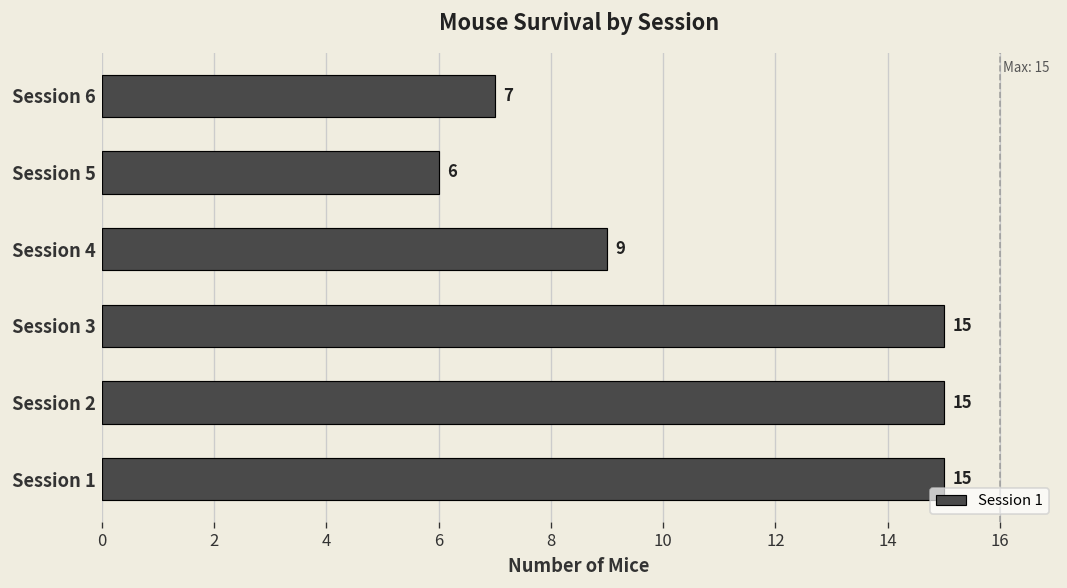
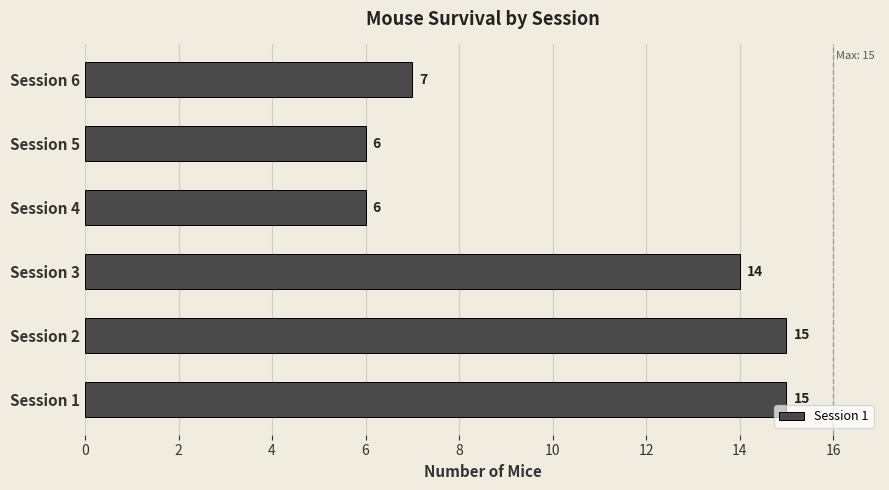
Session 4: 9 -> 6
Session 3: 15 -> 14
